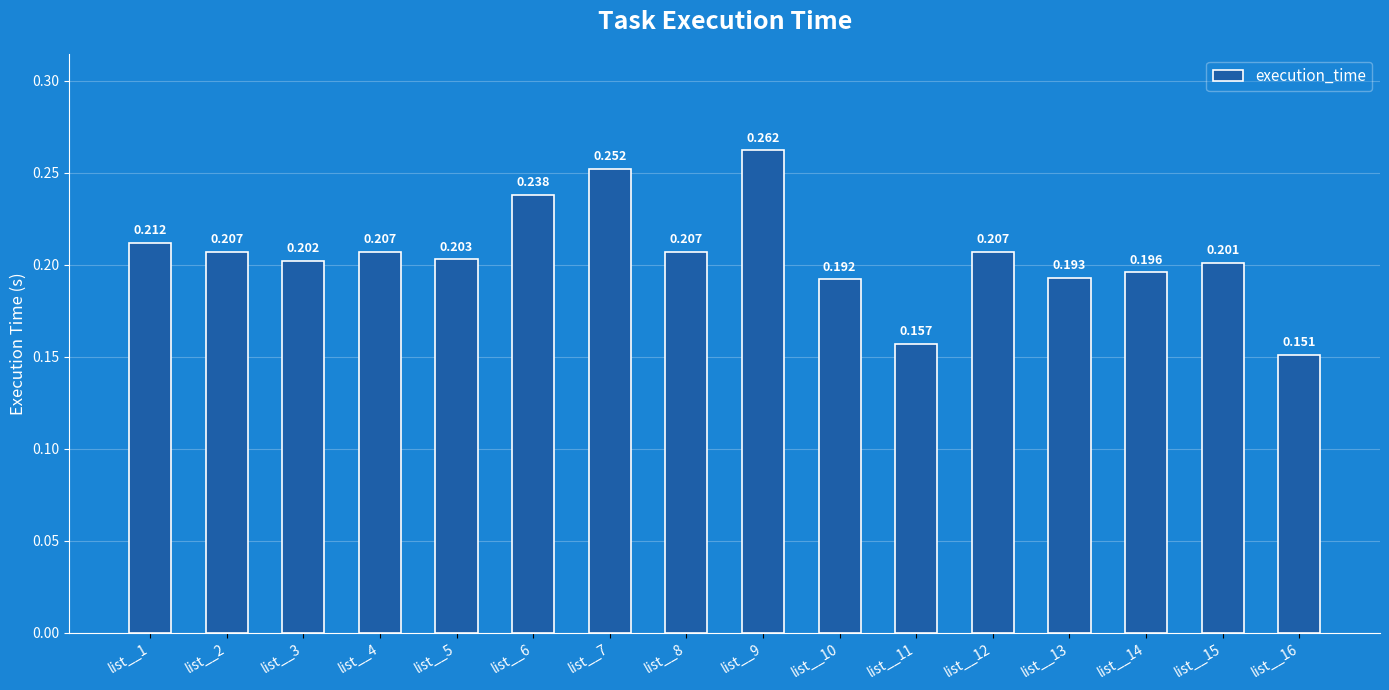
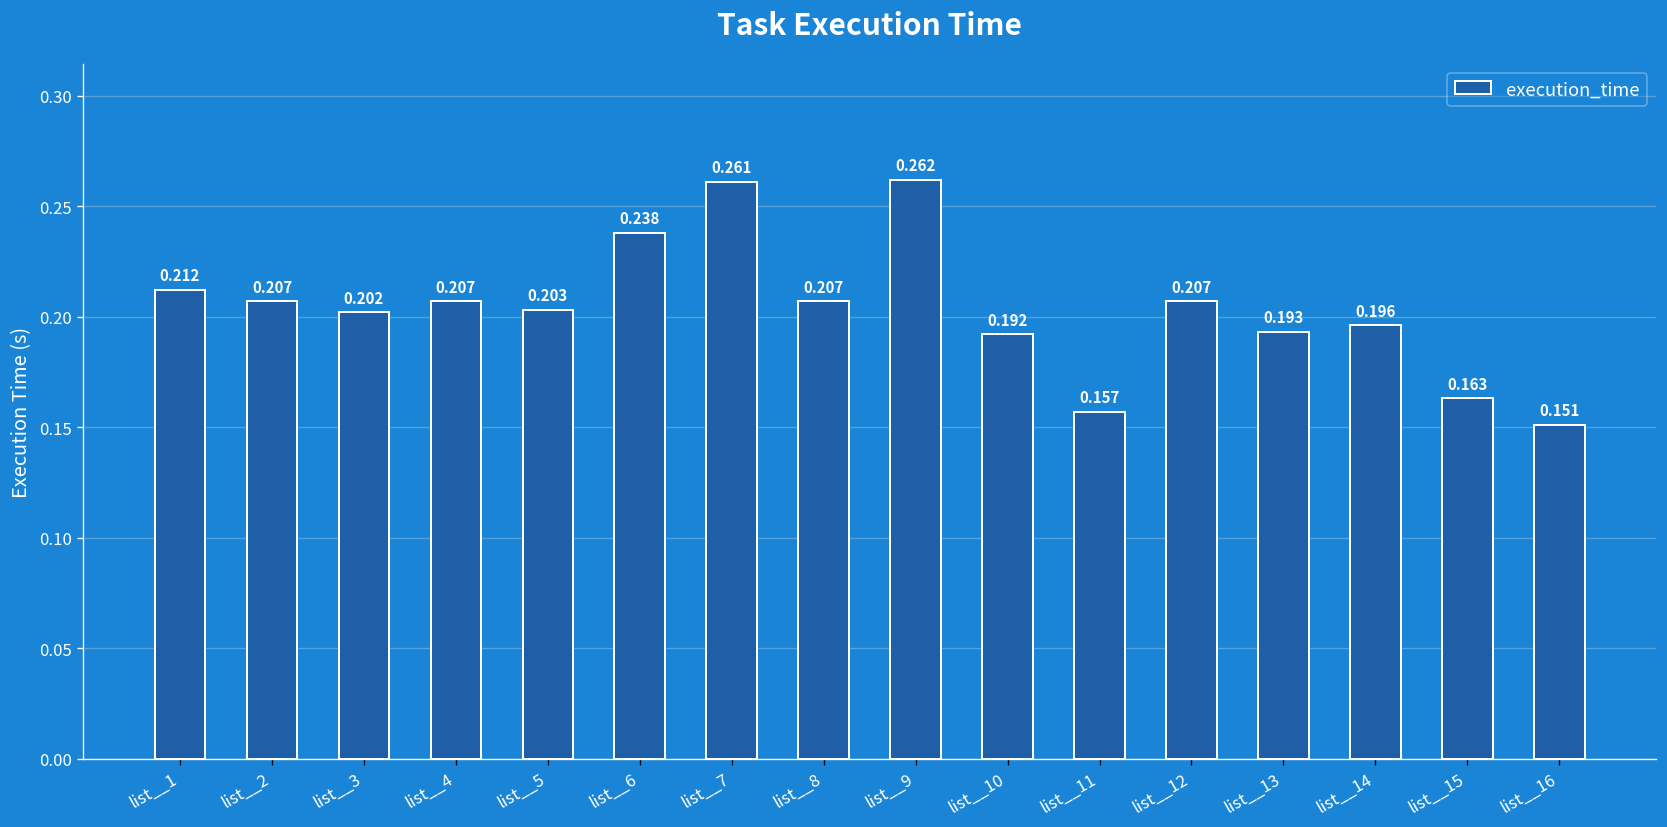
list__7: 0.252 -> 0.261
list__15: 0.201 -> 0.163
